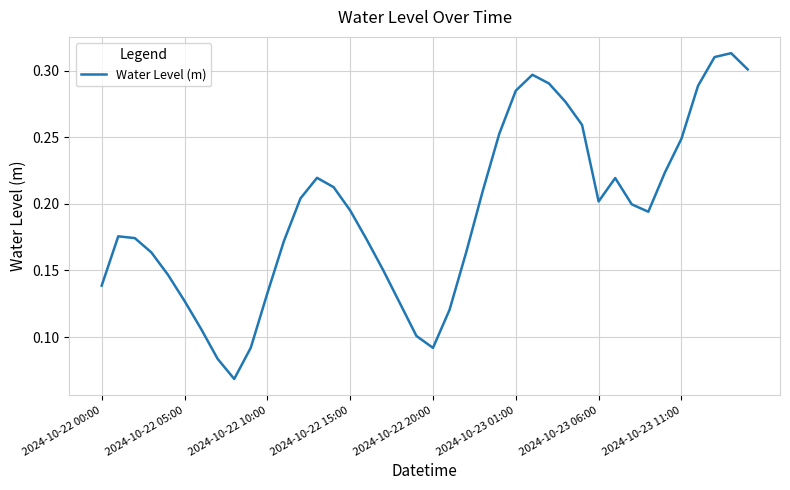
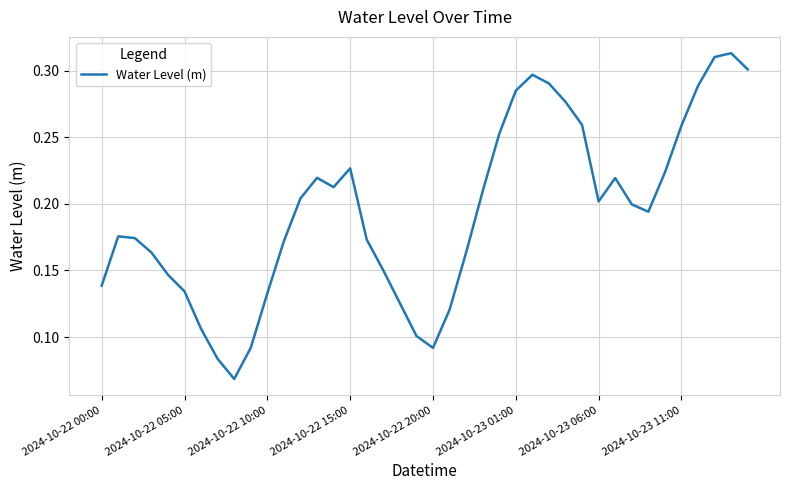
2024-10-22 05:00: 0.127 -> 0.134
2024-10-22 15:00: 0.195 -> 0.227
2024-10-23 11:00: 0.249 -> 0.259
